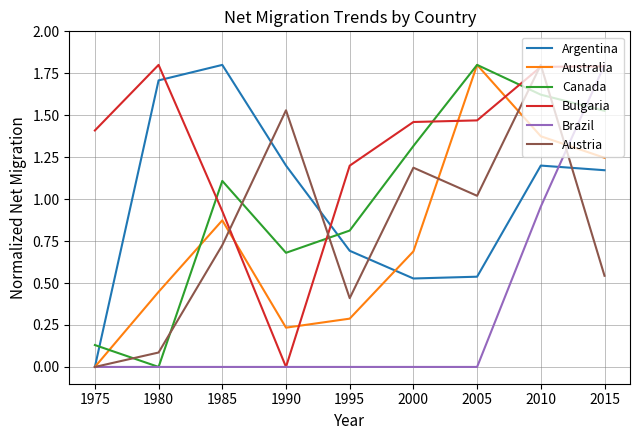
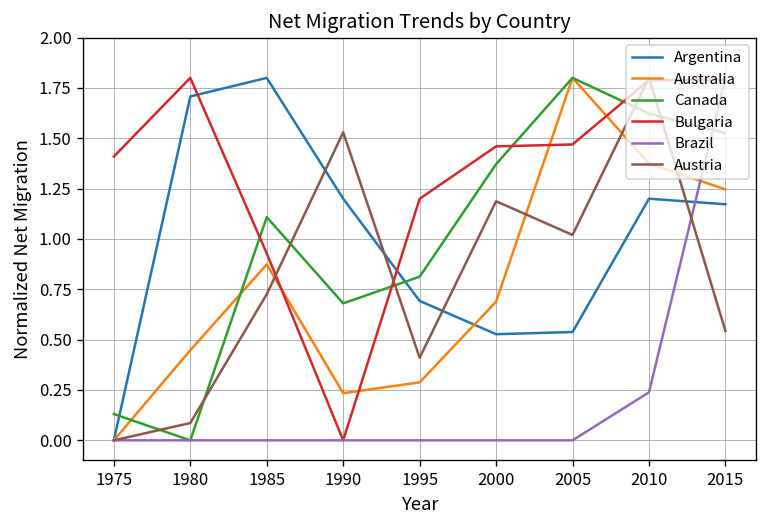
Canada, 2000: 1.32 -> 1.37
Brazil, 2010: 0.96 -> 0.24
